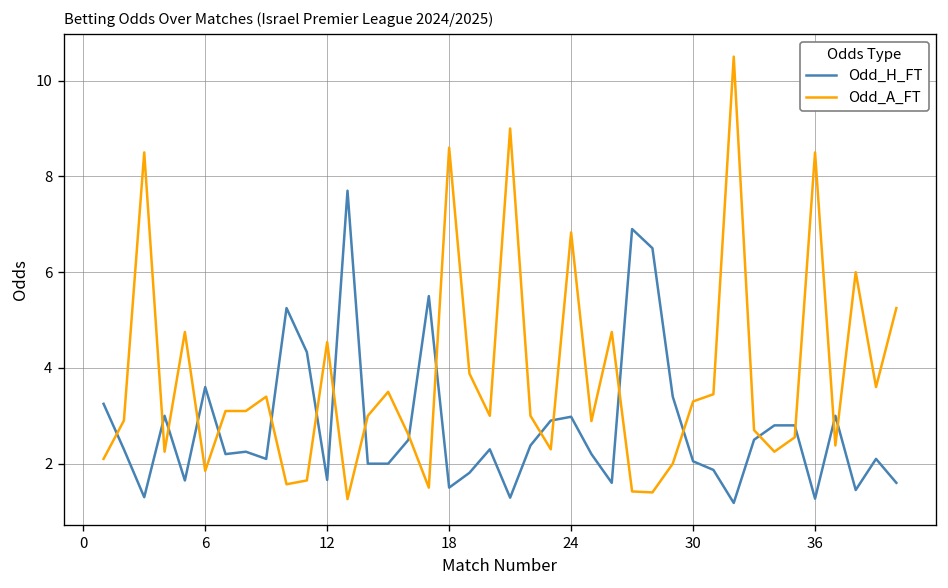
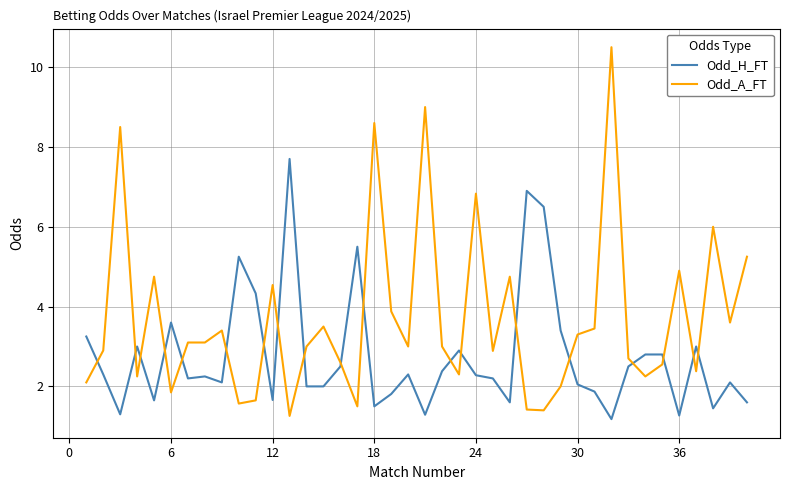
Odd_H_FT, 24: 3.0 -> 2.3
Odd_A_FT, 36: 8.5 -> 4.9
